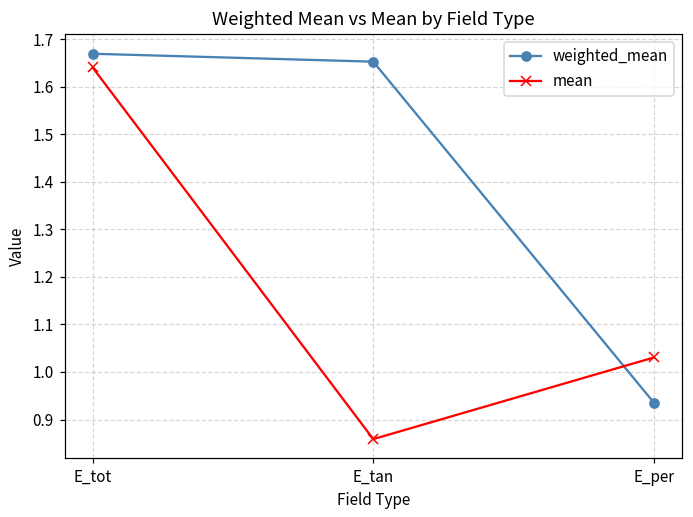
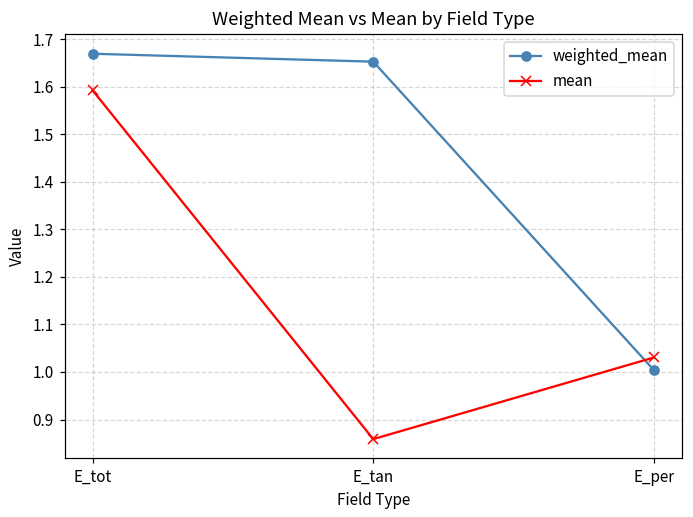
mean, E_tot: 1.64 -> 1.59
weighted_mean, E_per: 0.94 -> 1.00
